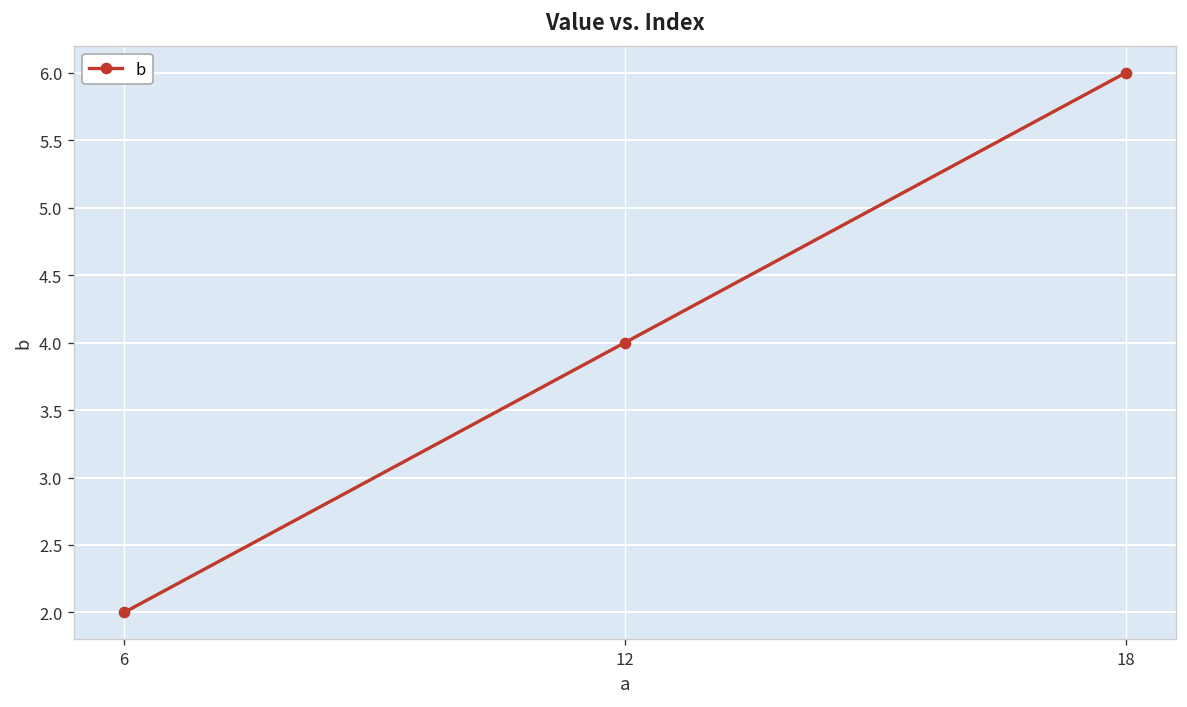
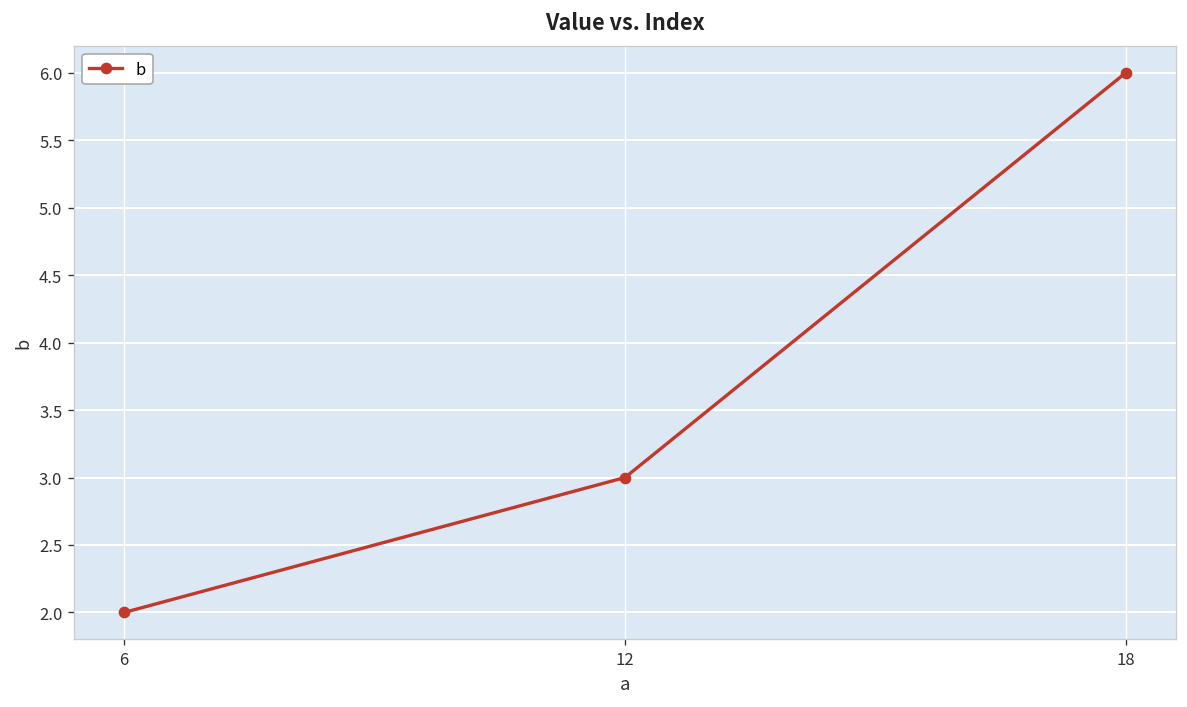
12: 4 -> 3
